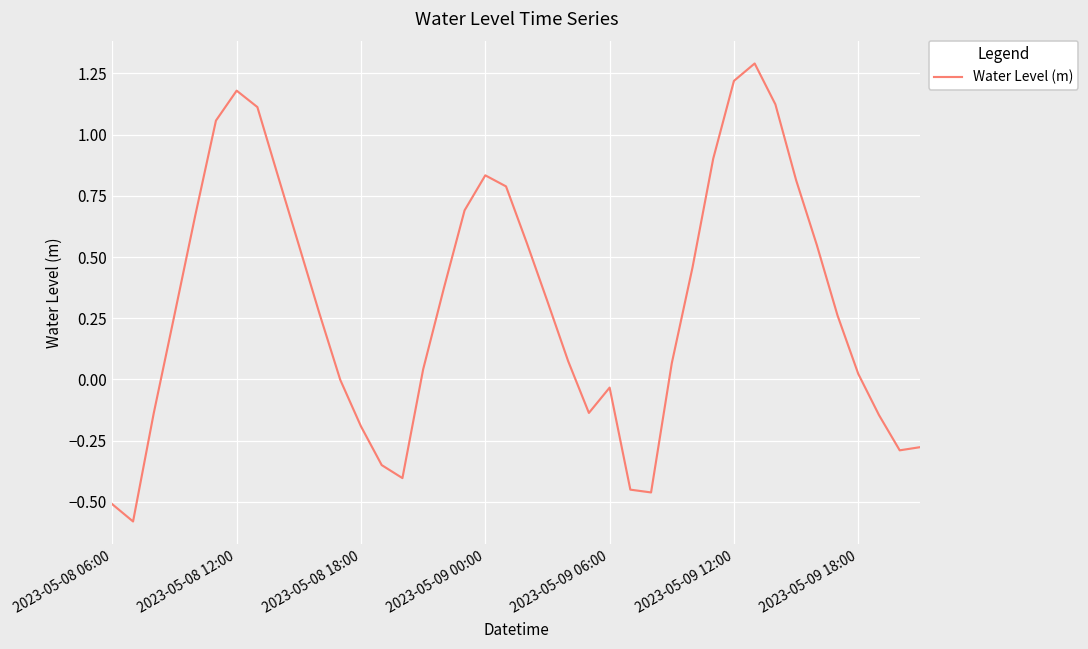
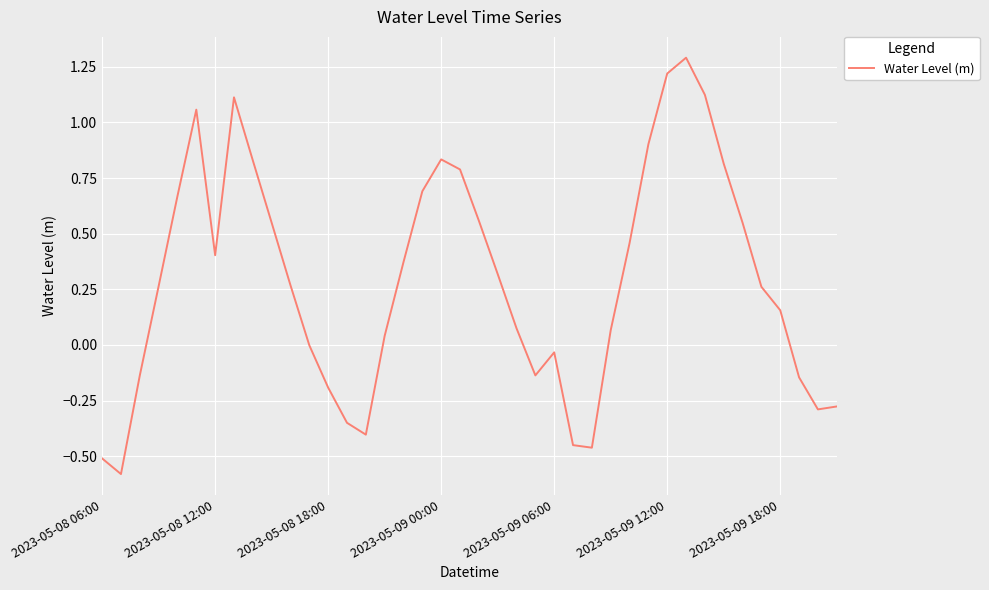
2023-05-08 12:00: 1.18 -> 0.40
2023-05-09 18:00: 0.02 -> 0.16
